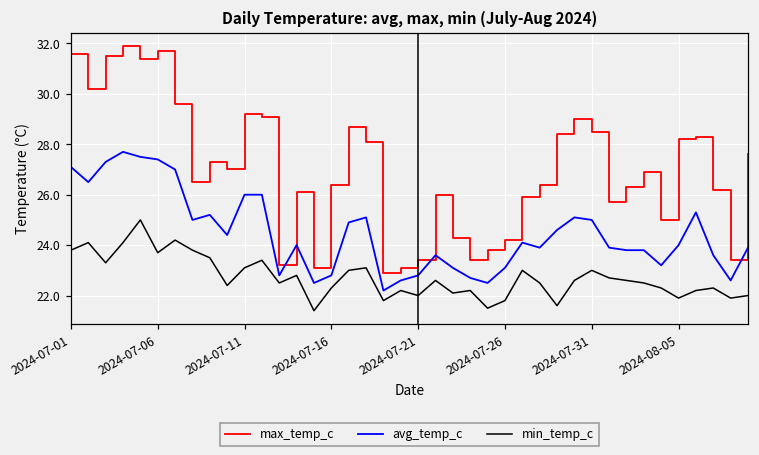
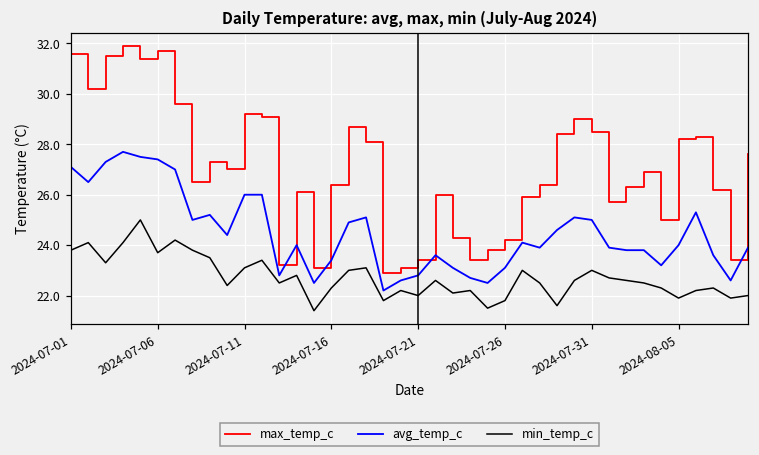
avg_temp_c, 2024-07-16: 22.8 -> 23.4
